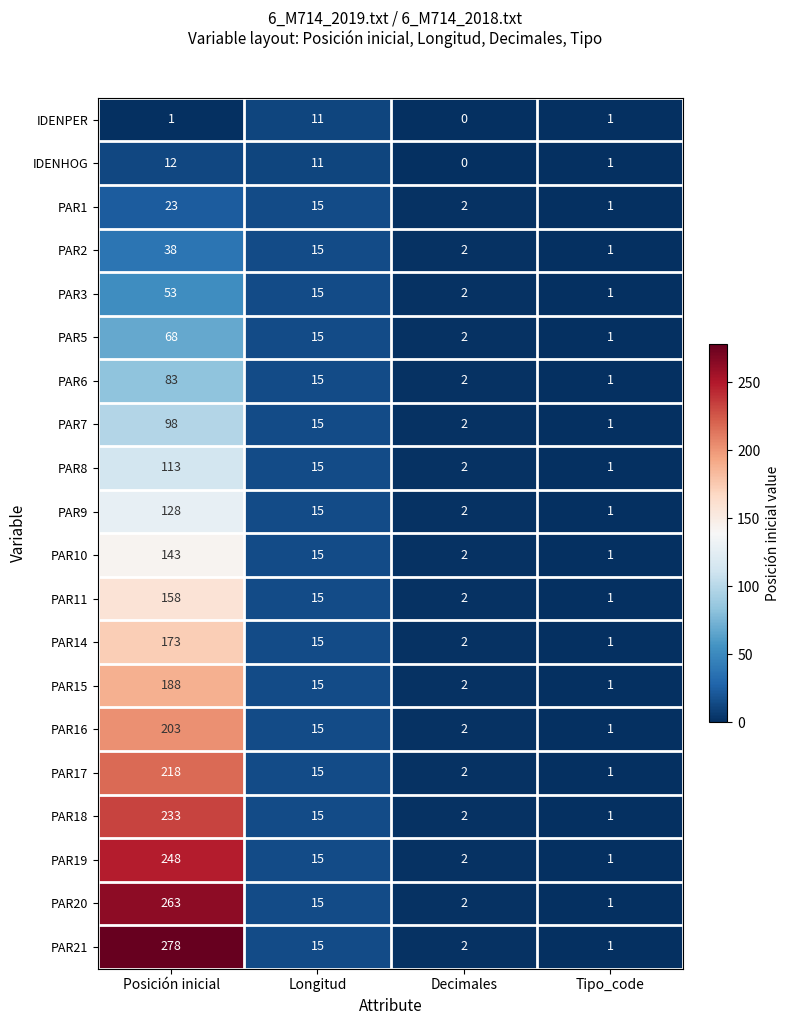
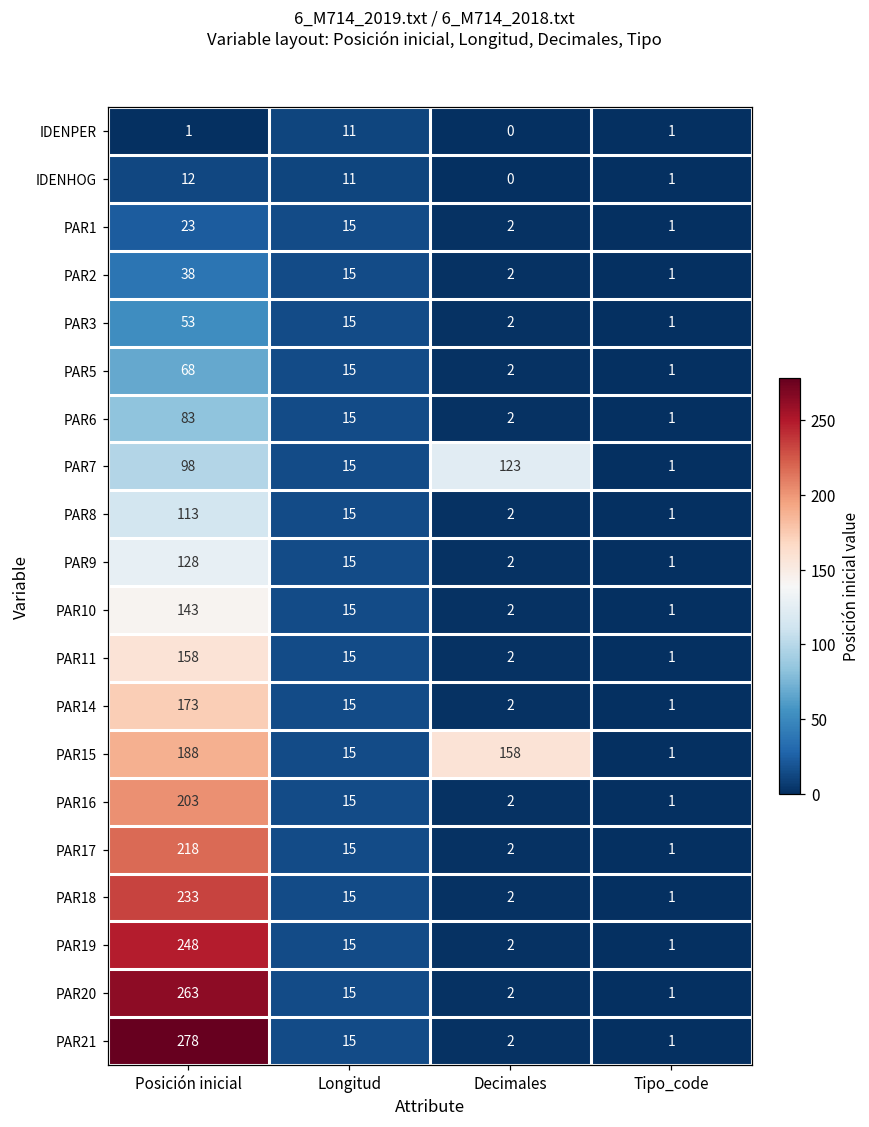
PAR7, Decimales: 2 -> 123
PAR15, Decimales: 2 -> 158
